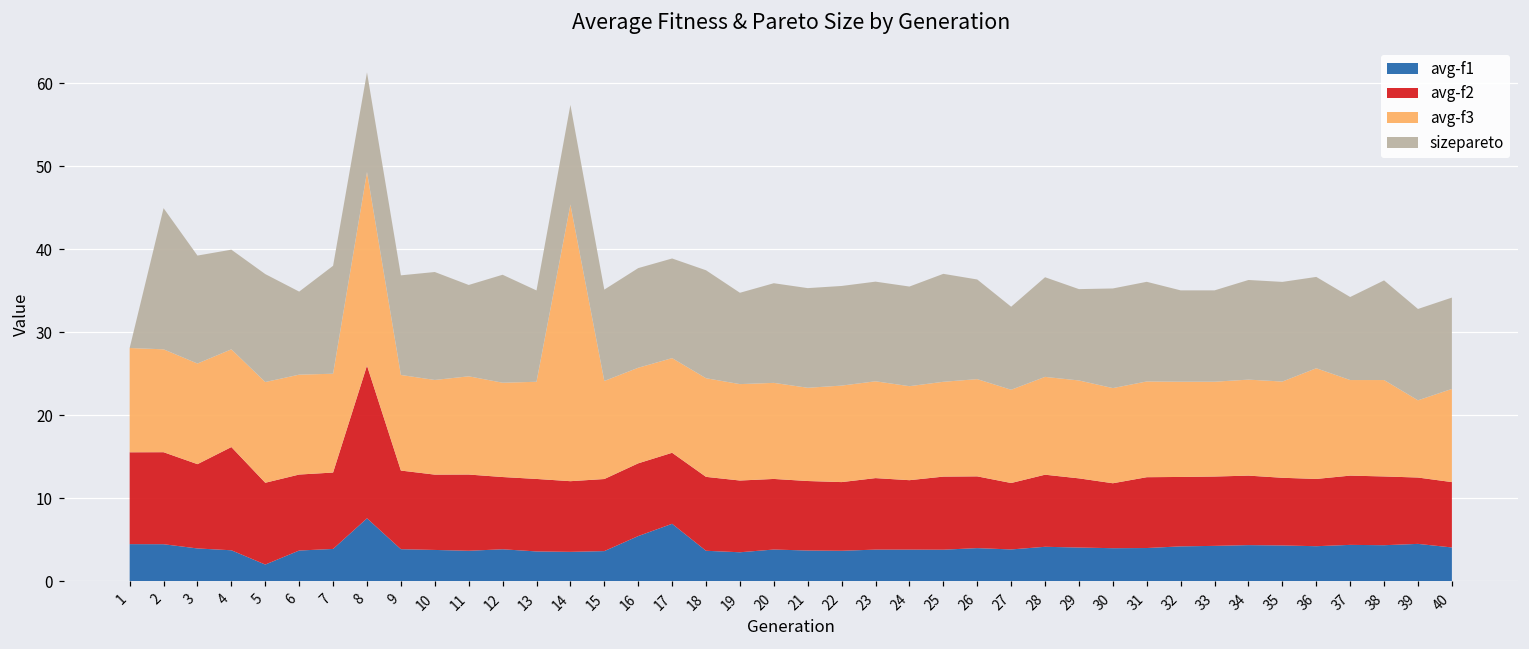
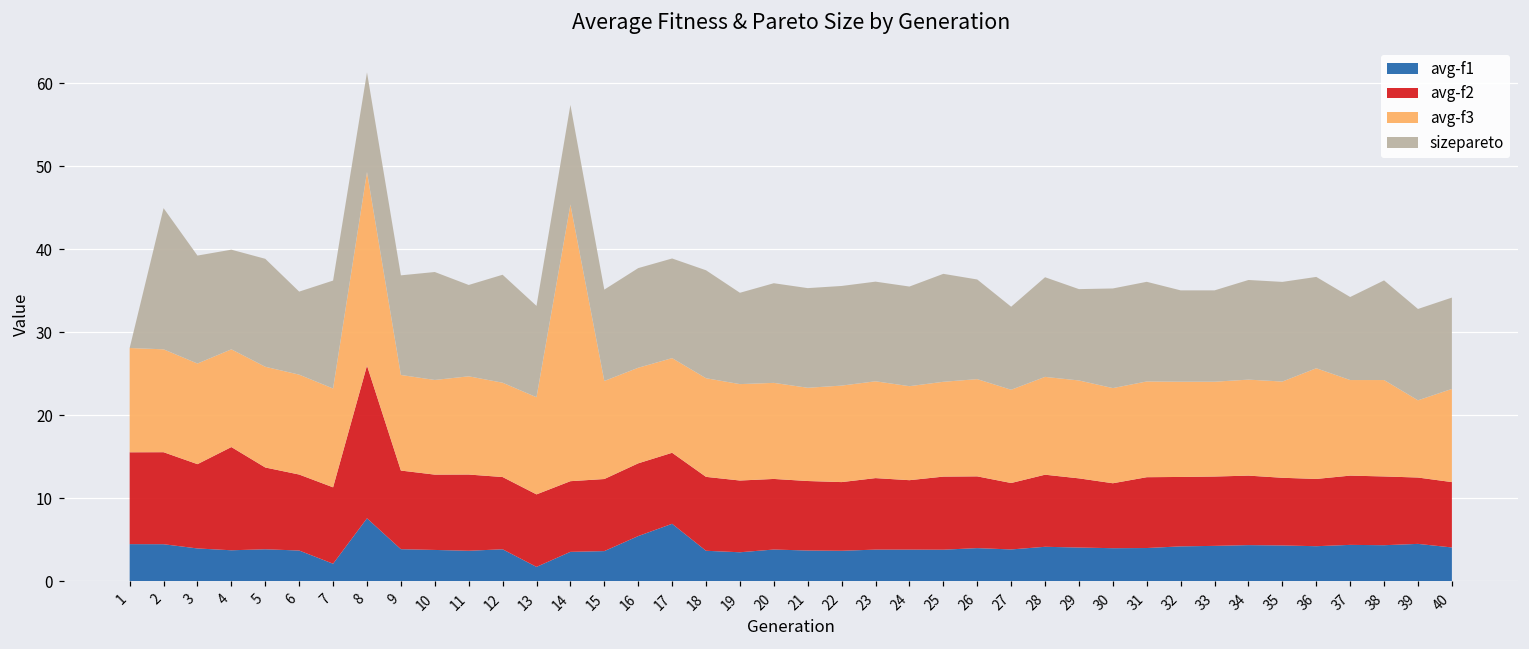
avg-f1, 5: 2 -> 4
avg-f1, 7: 4 -> 2
avg-f1, 13: 4 -> 2
